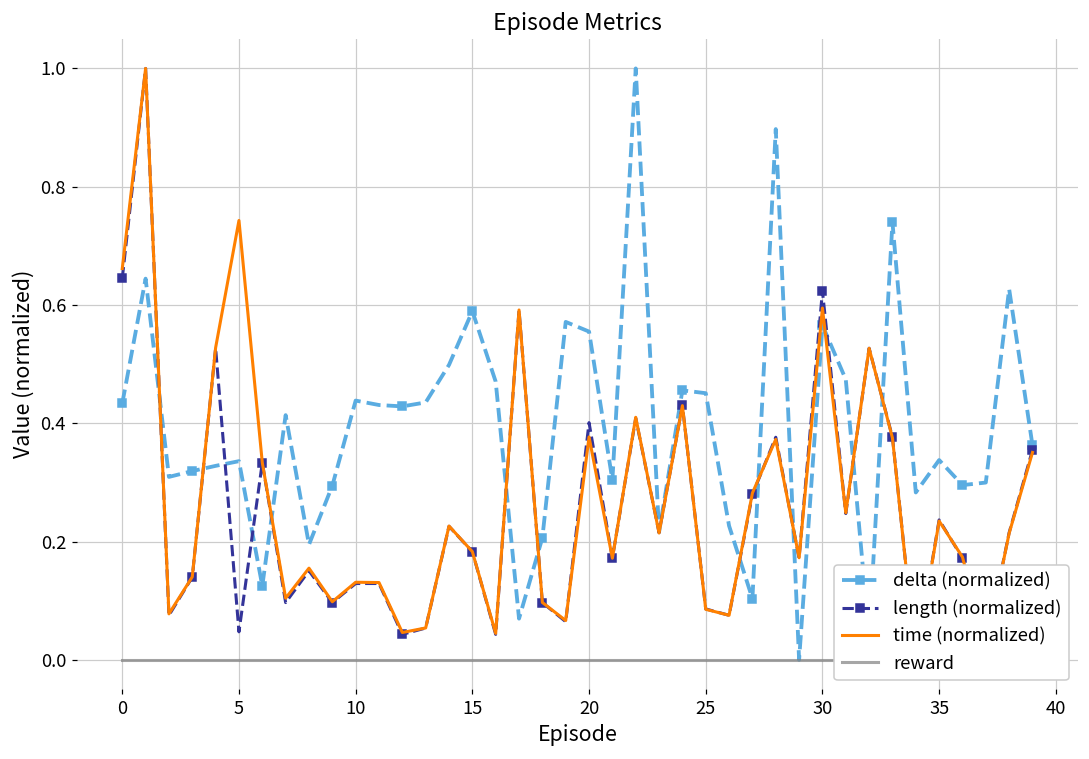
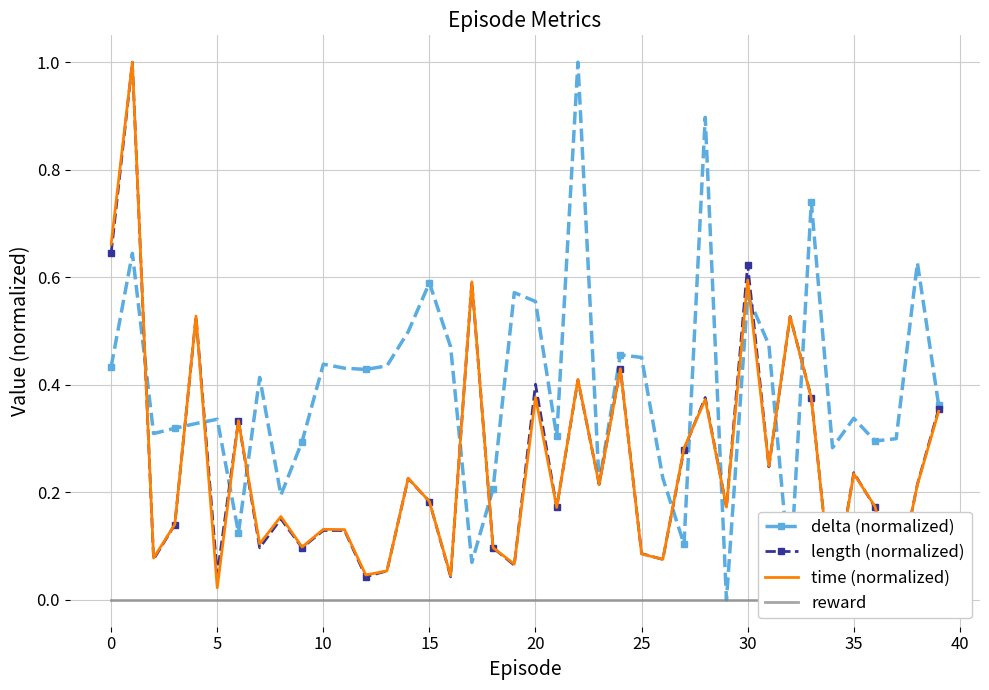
time (normalized), 5: 0.74 -> 0.02
